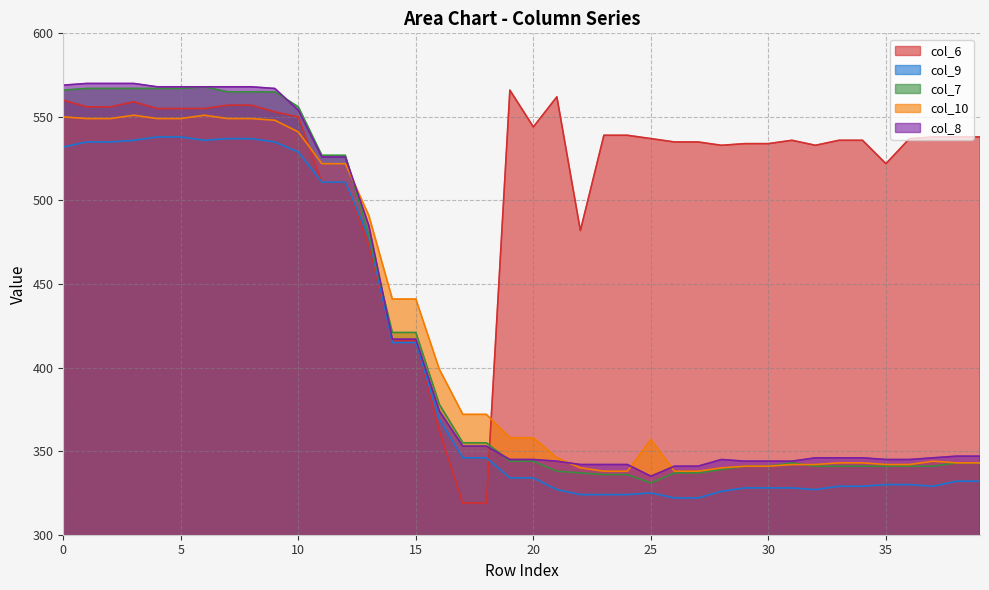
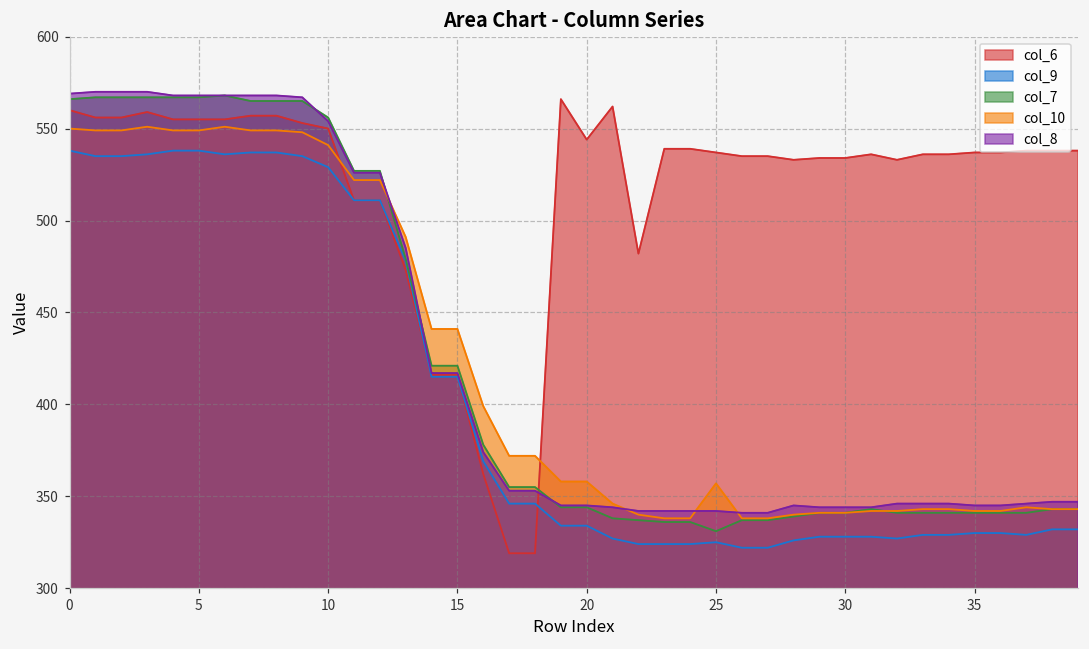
col_9, 0: 532 -> 538
col_8, 25: 335 -> 342
col_6, 35: 522 -> 537
